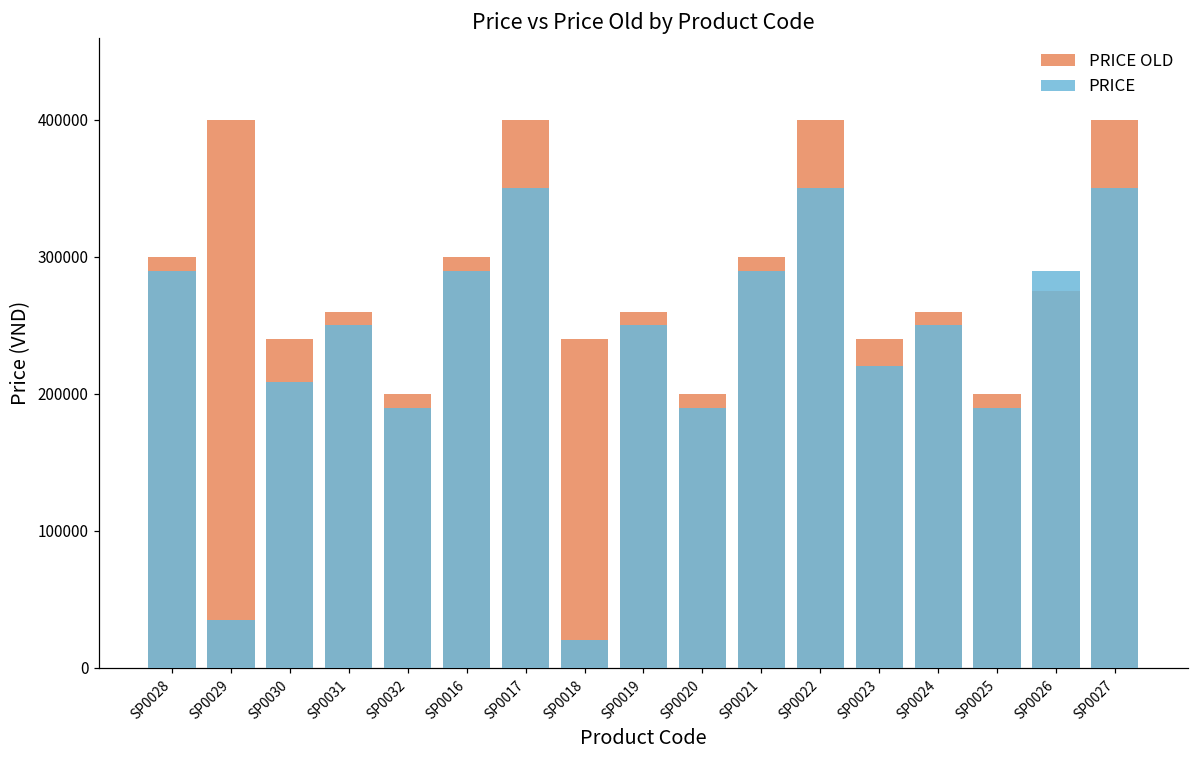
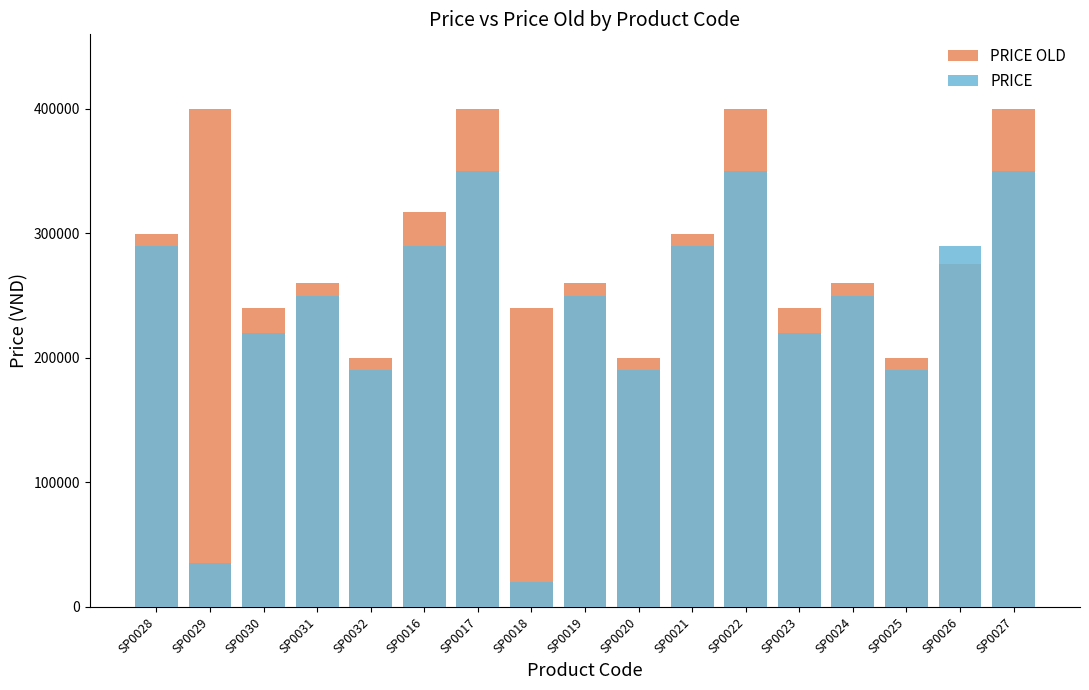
PRICE, SP0030: 209000 -> 220000
PRICE OLD, SP0016: 300000 -> 317000
